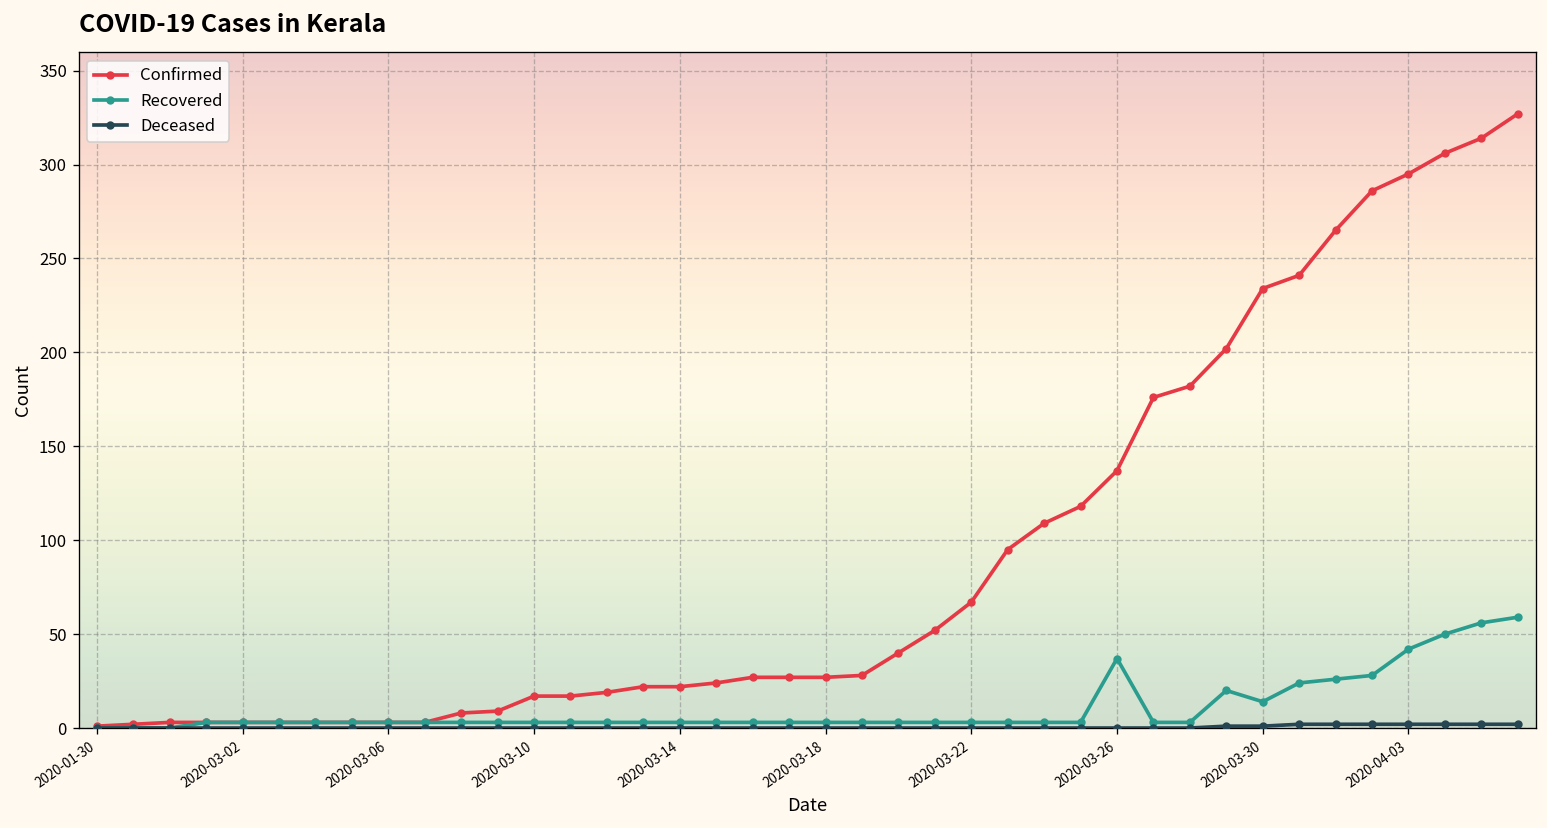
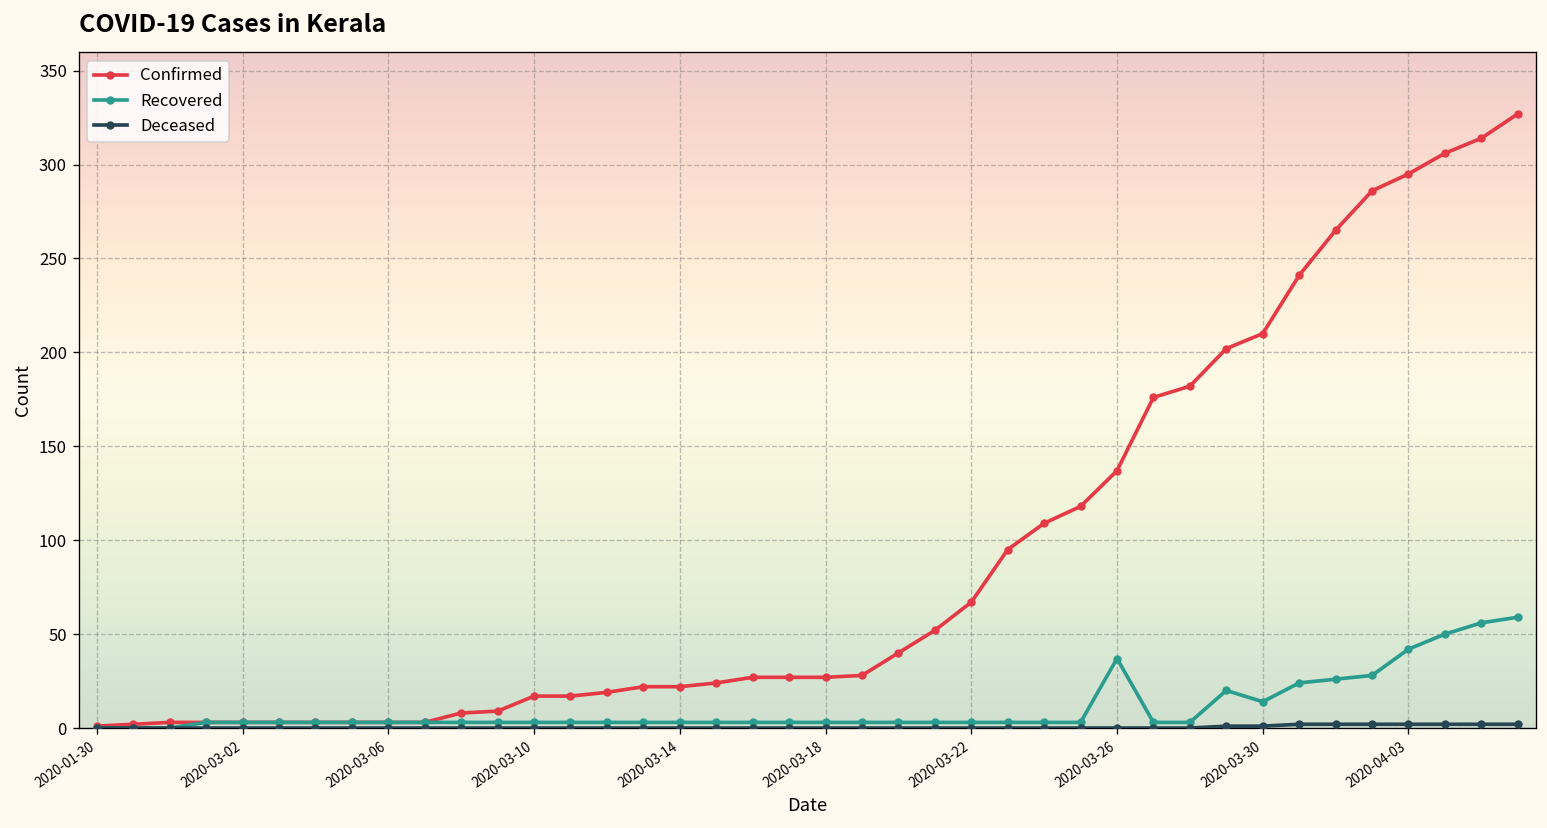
Confirmed, 2020-03-30: 234 -> 210
